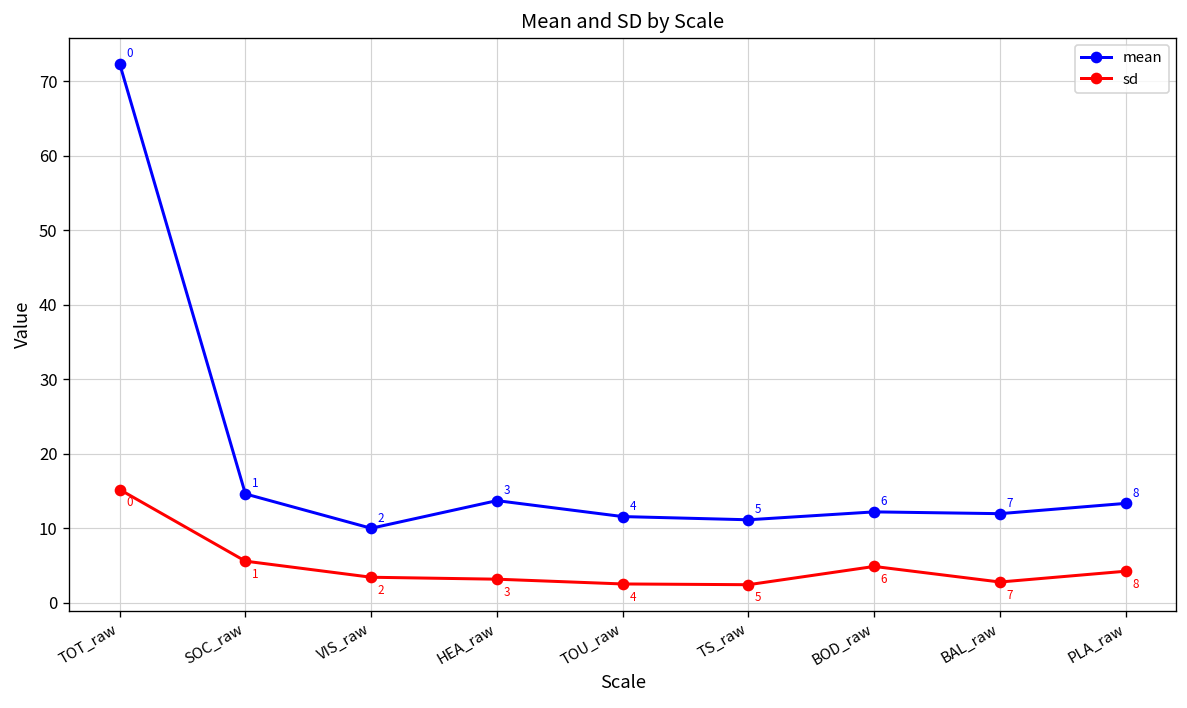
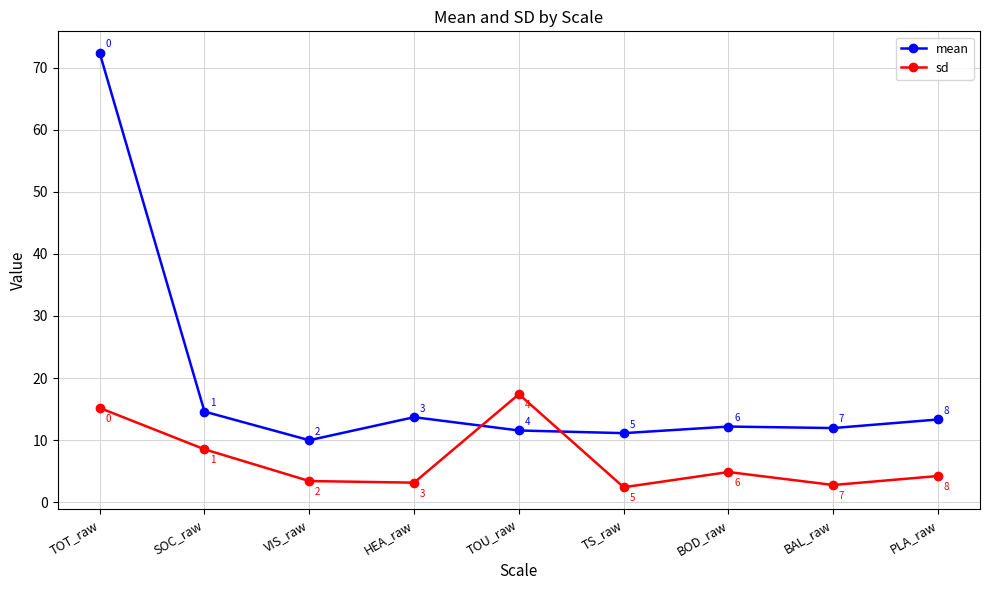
sd, SOC_raw: 6 -> 9
sd, TOU_raw: 3 -> 17
